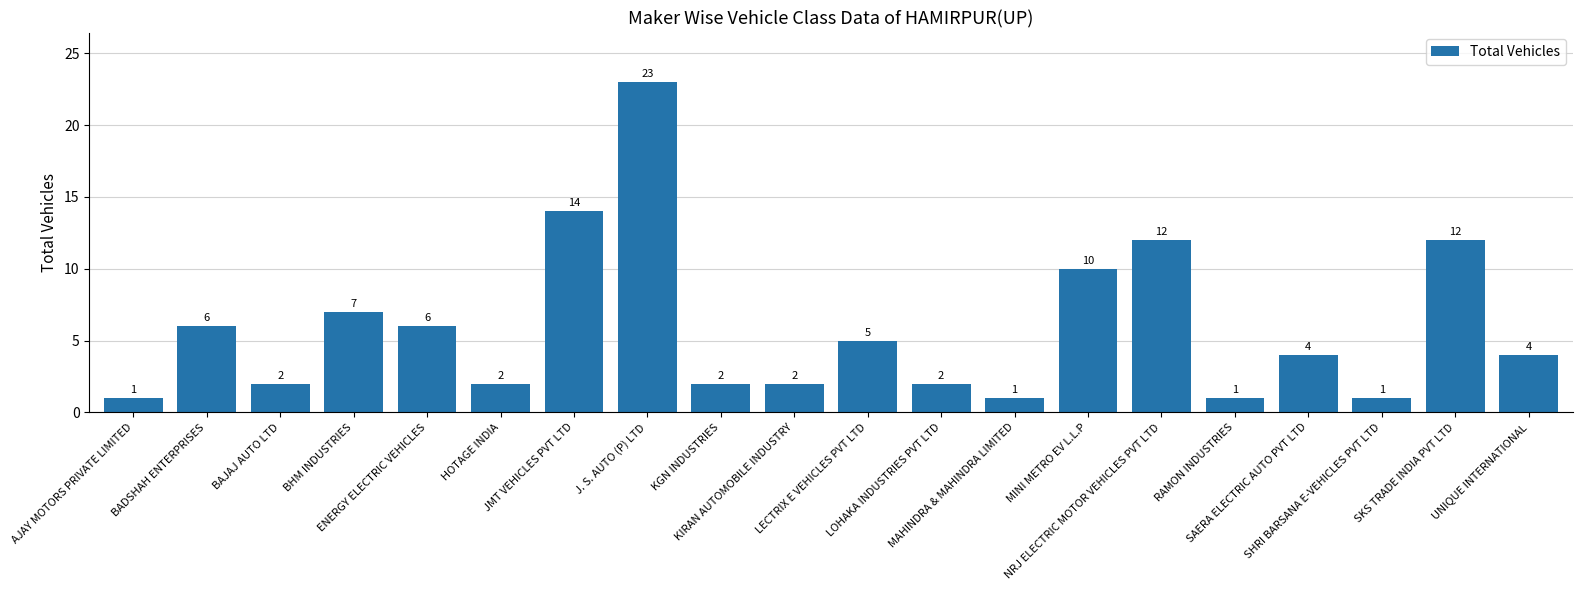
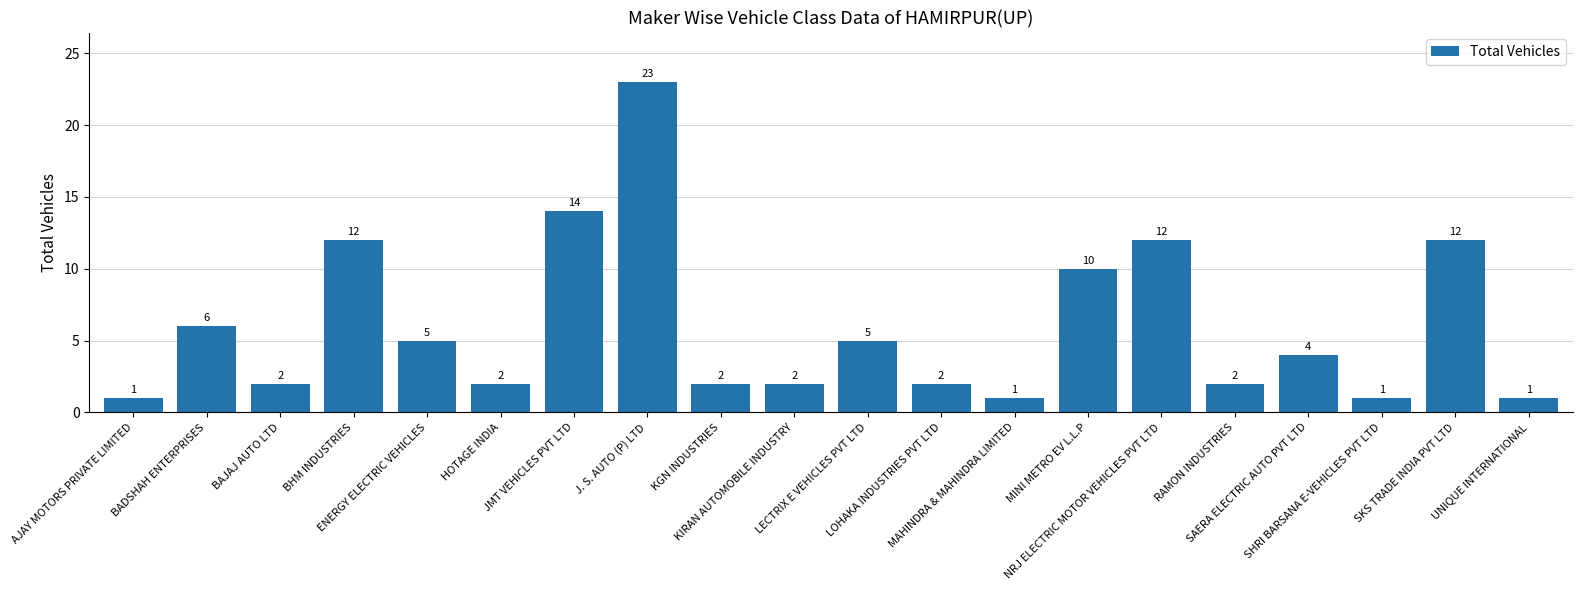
BHM INDUSTRIES: 7 -> 12
ENERGY ELECTRIC VEHICLES: 6 -> 5
RAMON INDUSTRIES: 1 -> 2
UNIQUE INTERNATIONAL: 4 -> 1
